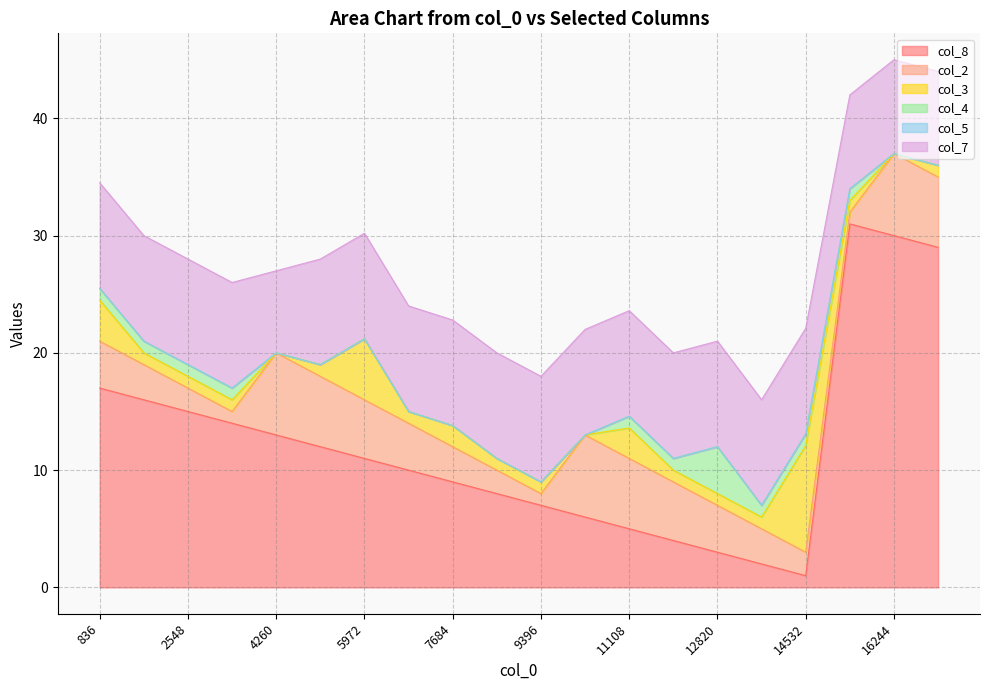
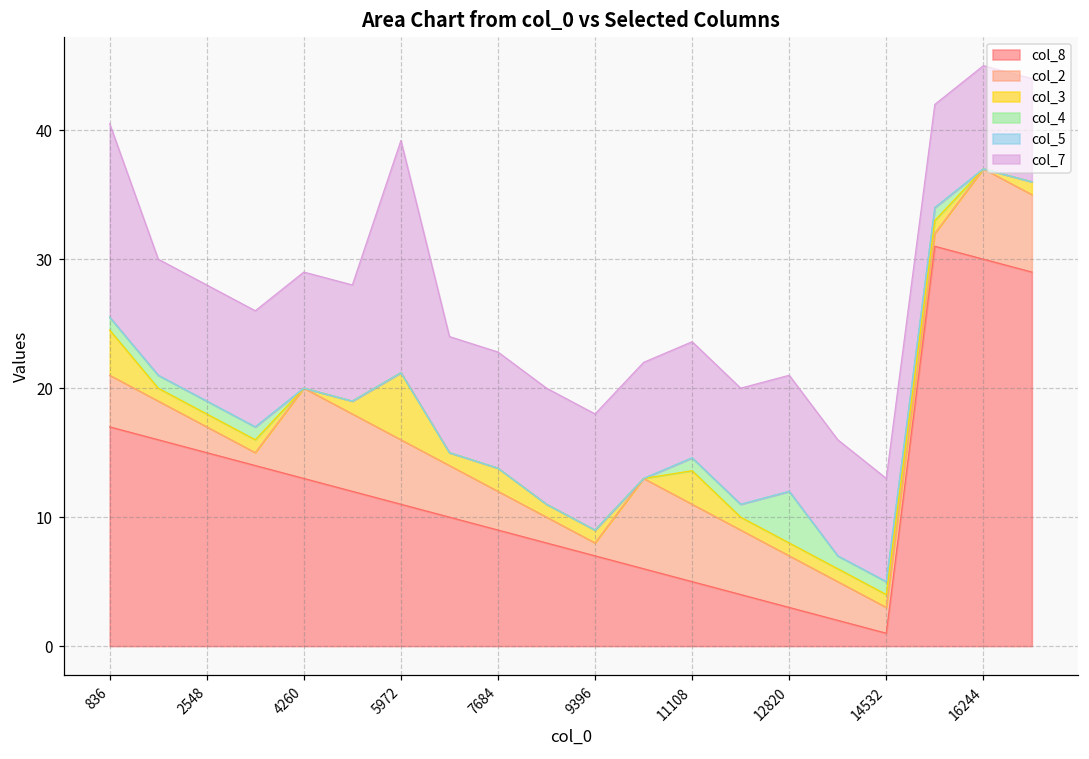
col_7, 836: 9 -> 15
col_7, 4260: 7 -> 9
col_7, 5972: 9 -> 18
col_3, 14532: 9.1 -> 1.0
col_7, 14532: 9 -> 8
